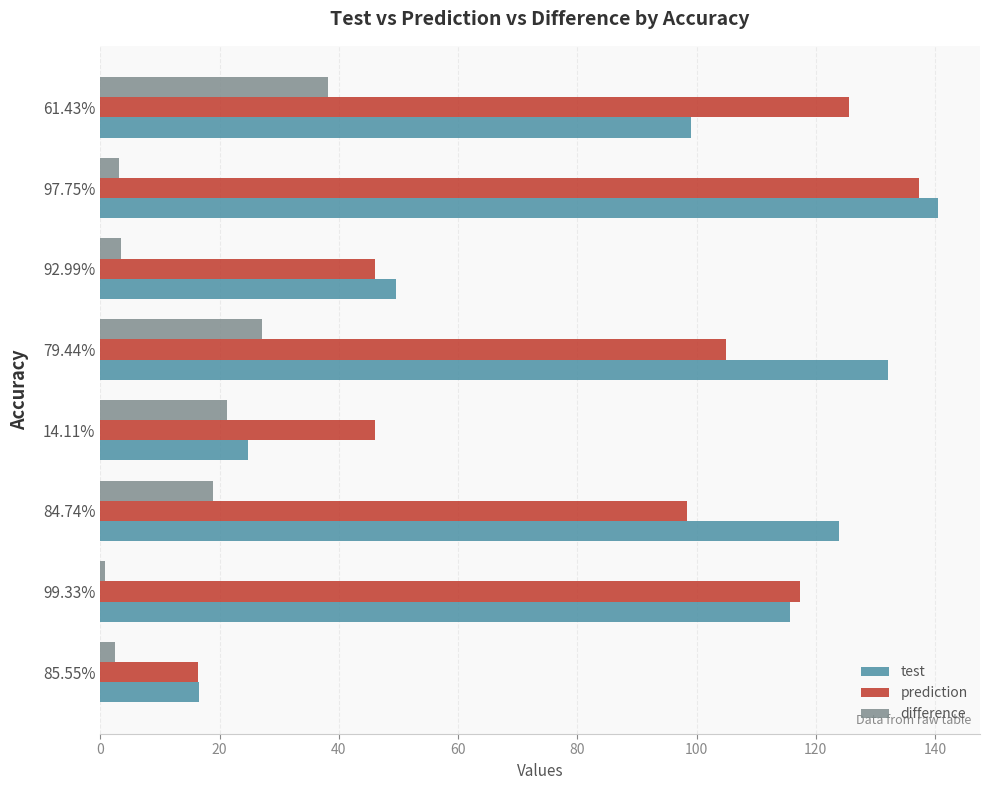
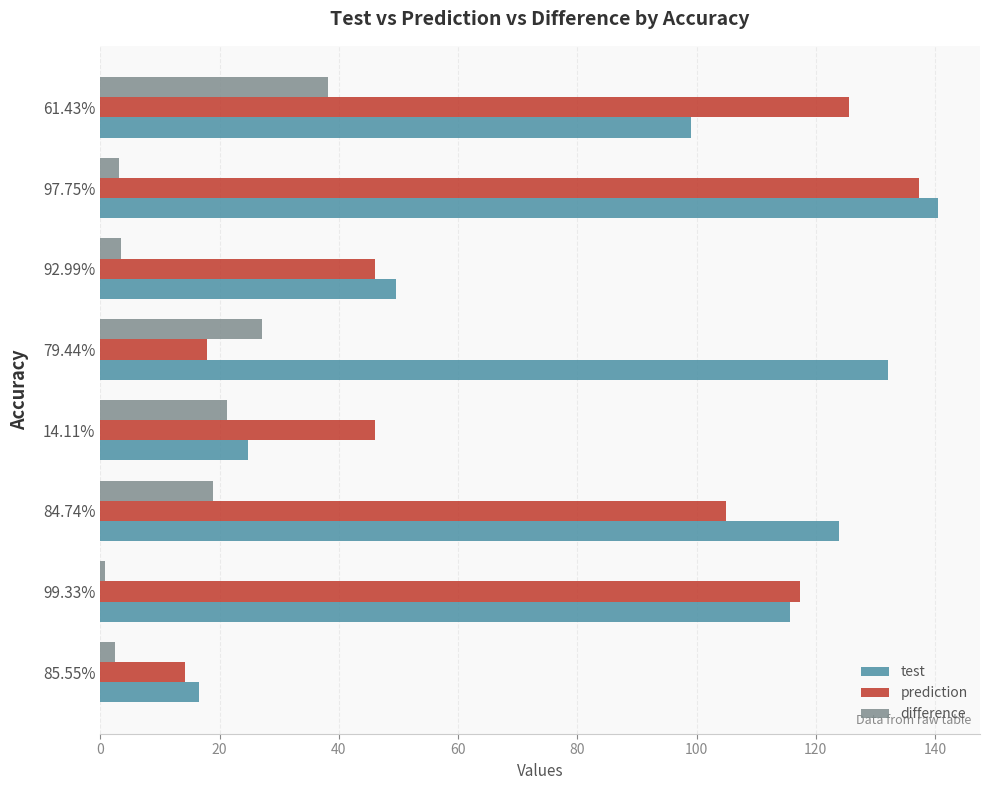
prediction, 79.44%: 105 -> 18
prediction, 84.74%: 98 -> 105
prediction, 85.55%: 16 -> 14
